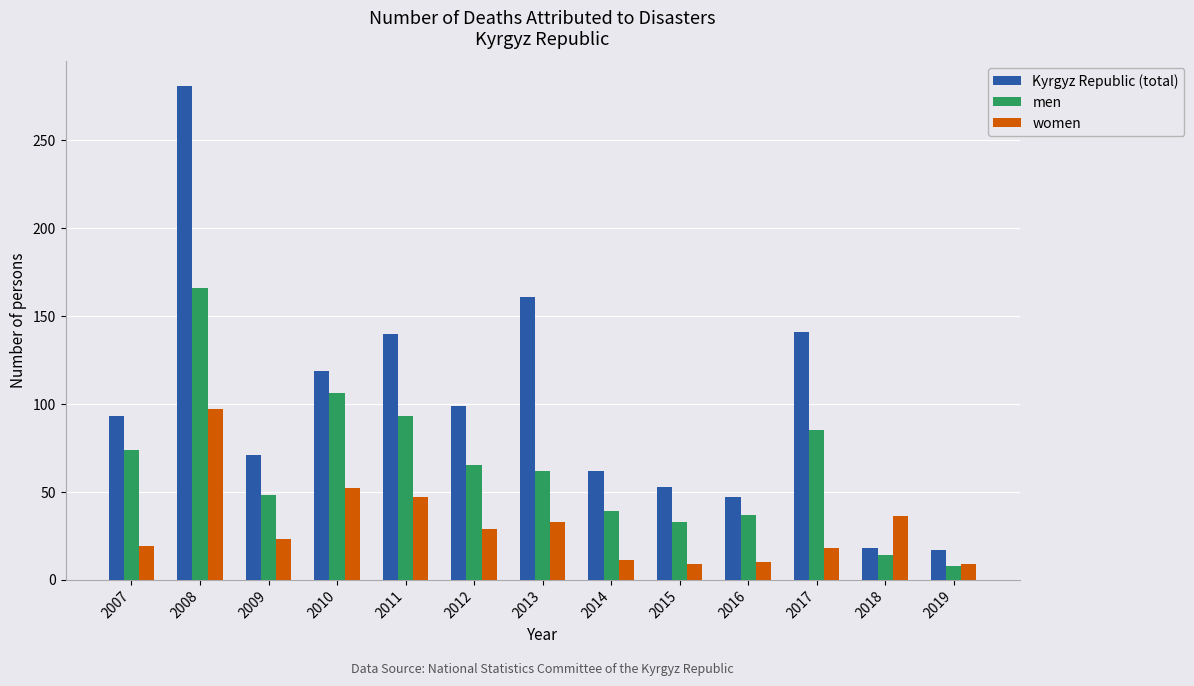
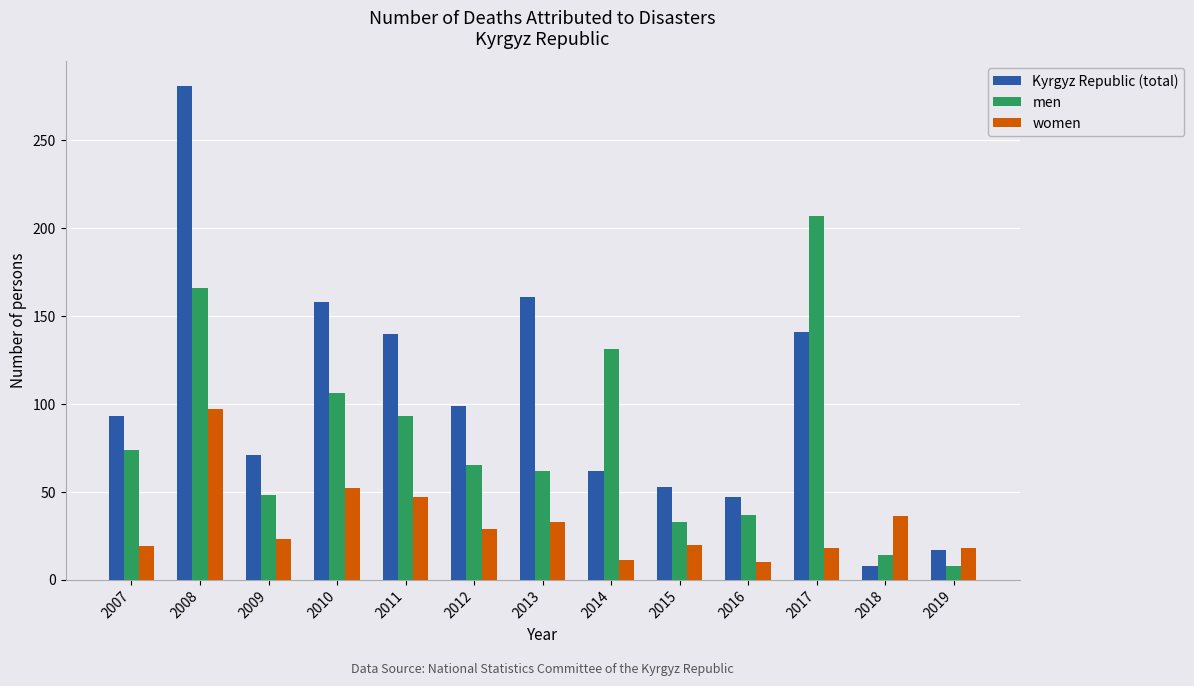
Kyrgyz Republic (total), 2010: 119 -> 158
men, 2014: 39 -> 131
women, 2015: 9 -> 20
men, 2017: 85 -> 207
Kyrgyz Republic (total), 2018: 18 -> 8
women, 2019: 9 -> 18
